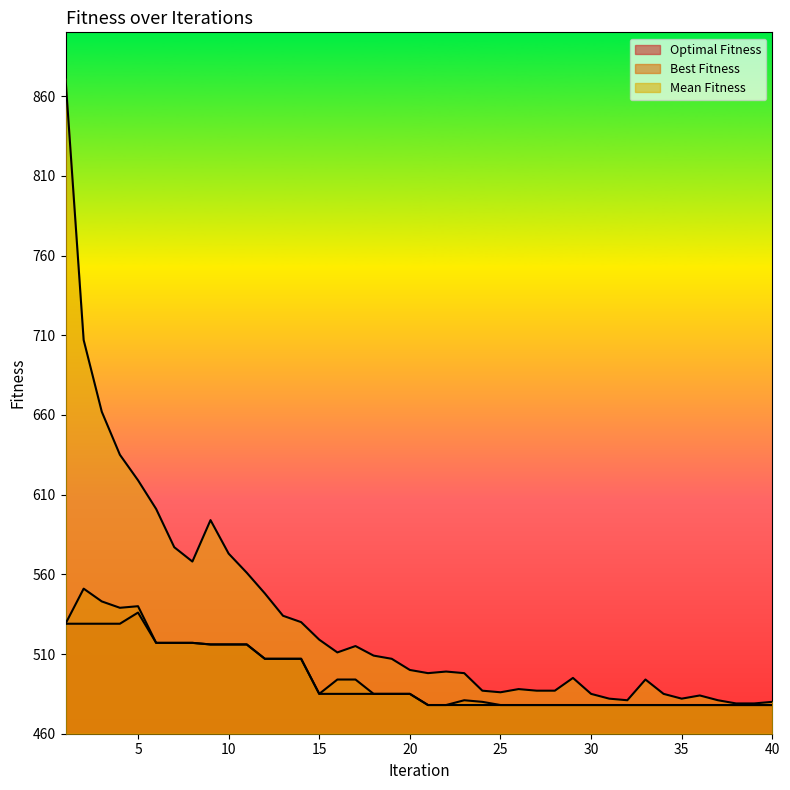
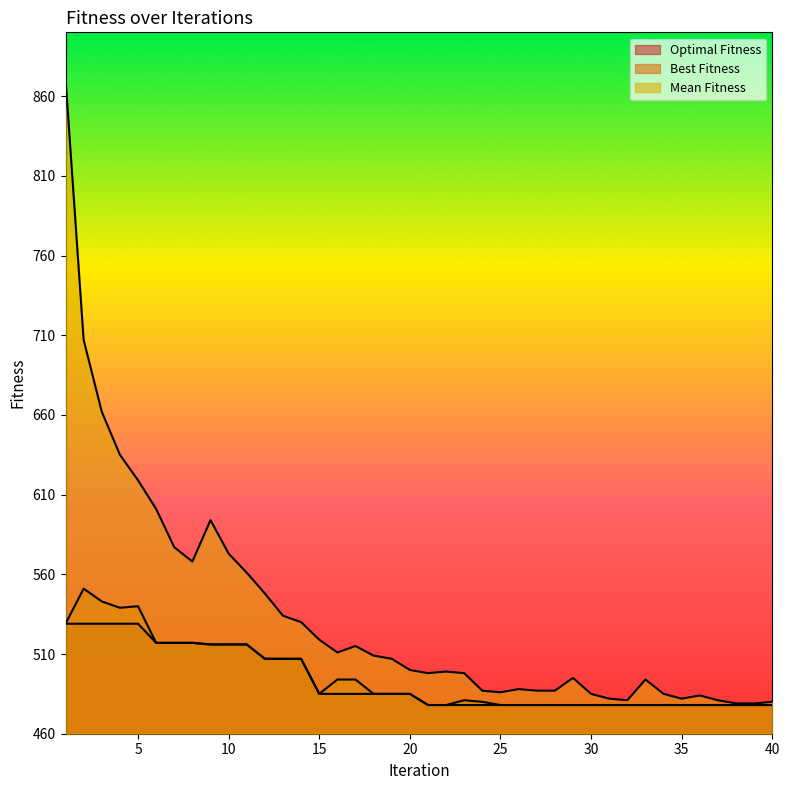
Optimal Fitness, 5: 536 -> 529
